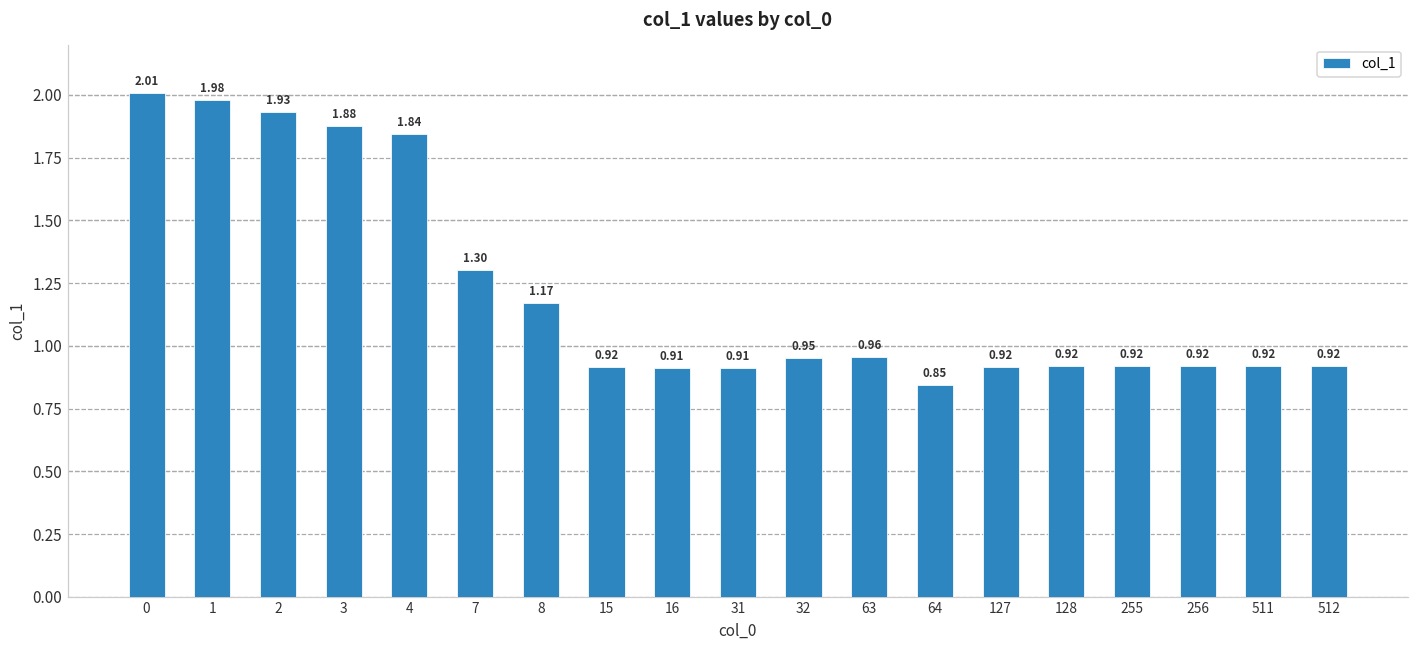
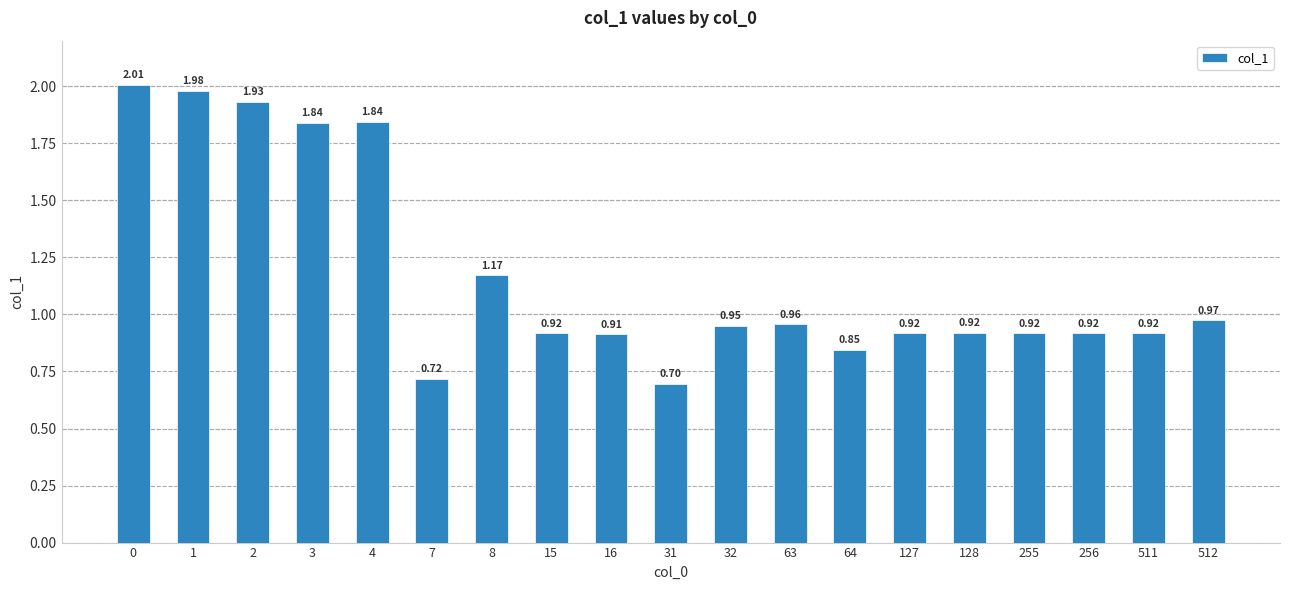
3: 1.88 -> 1.84
7: 1.30 -> 0.72
31: 0.91 -> 0.70
512: 0.92 -> 0.97
